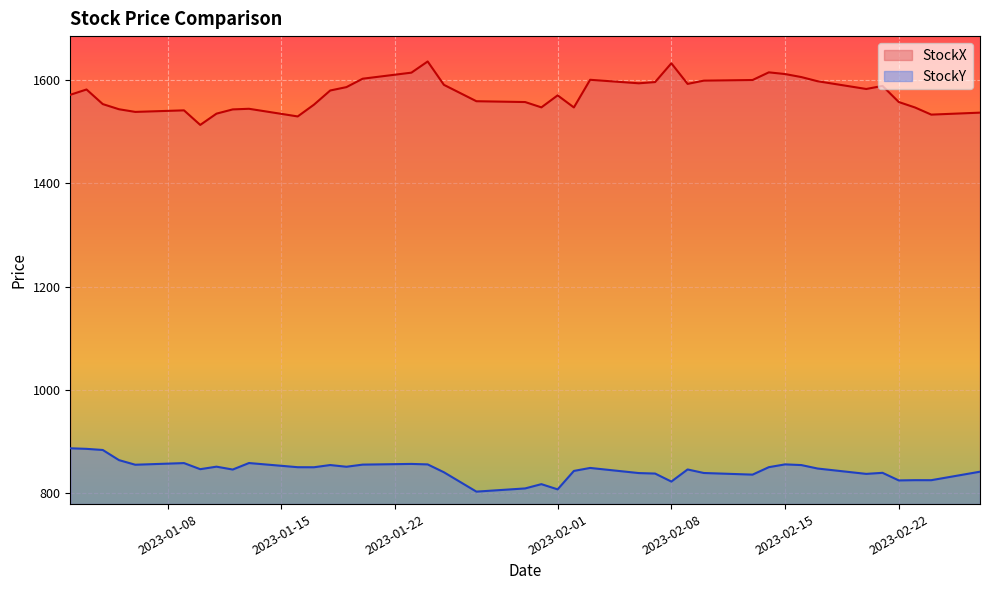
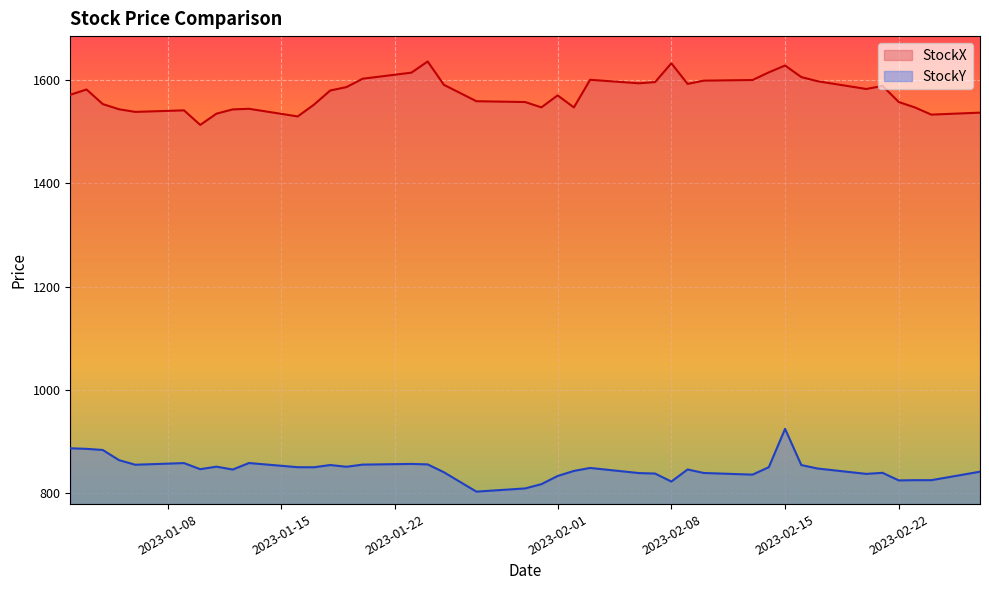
StockY, 2023-02-01: 810 -> 830
StockX, 2023-02-15: 1610 -> 1630
StockY, 2023-02-15: 860 -> 930
